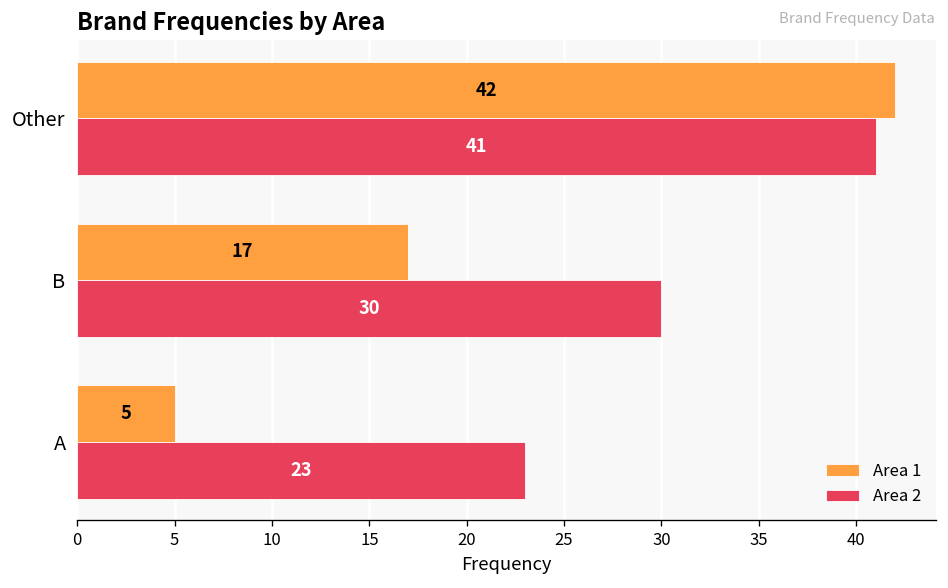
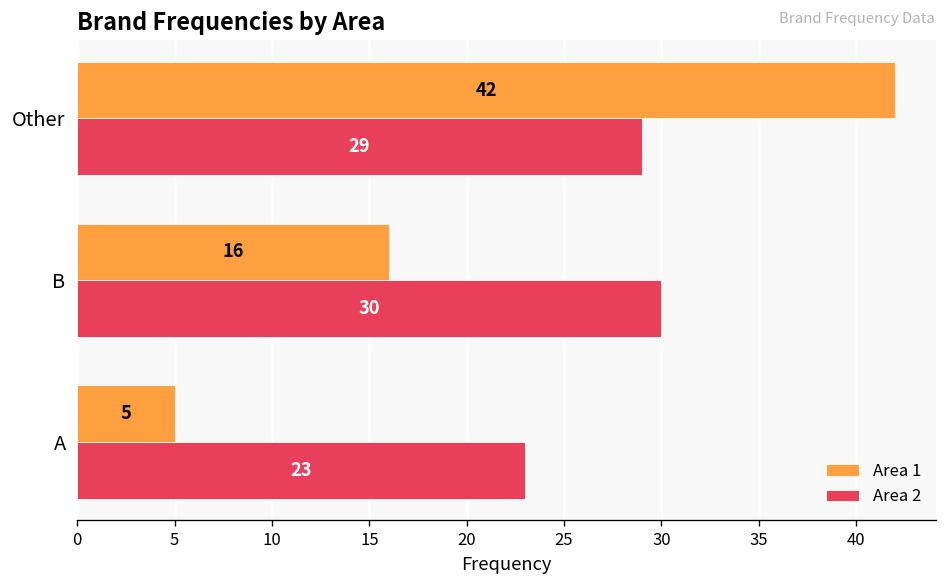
Area 2, Other: 41 -> 29
Area 1, B: 17 -> 16
